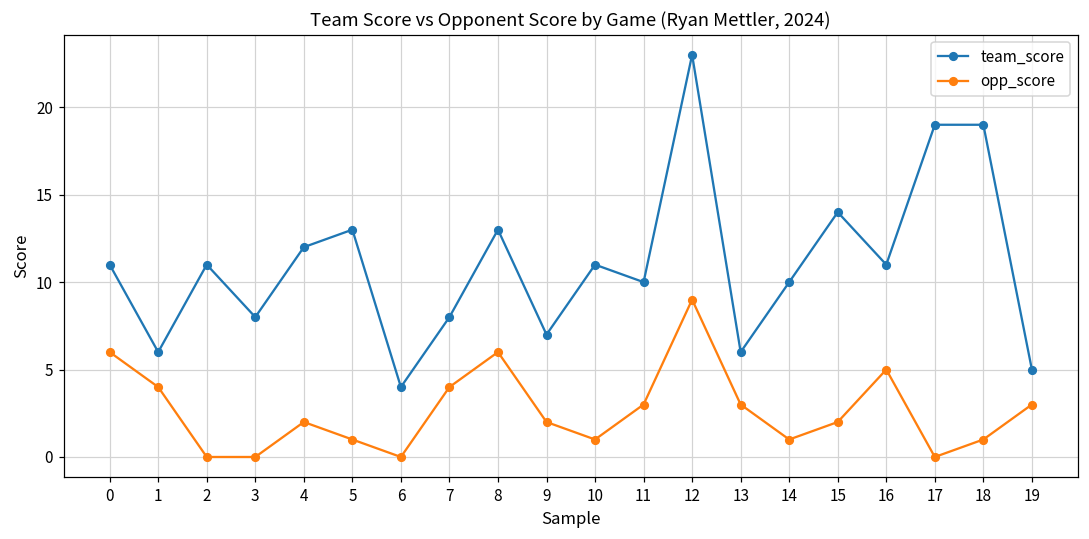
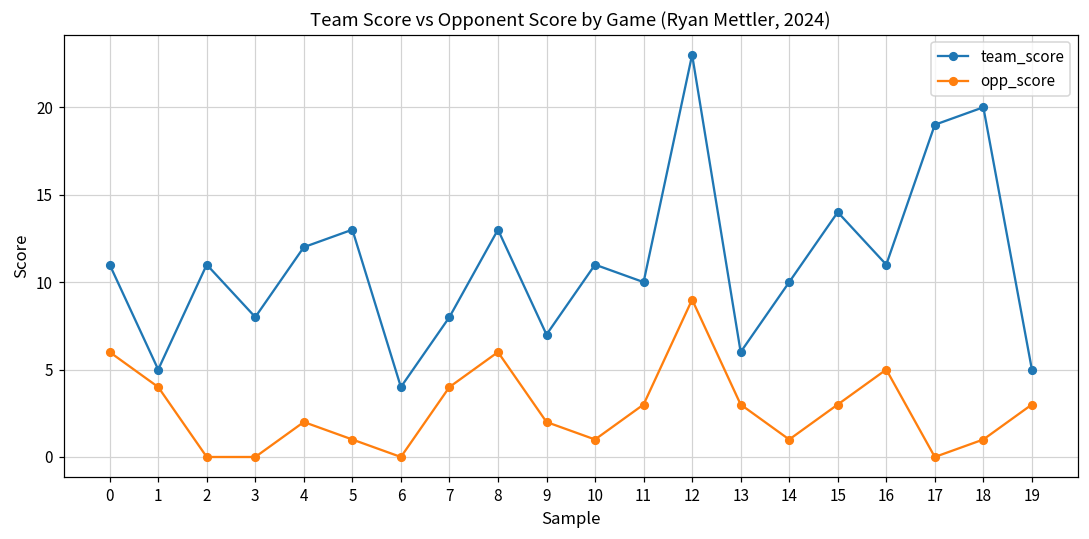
team_score, 1: 6 -> 5
opp_score, 15: 2 -> 3
team_score, 18: 19 -> 20
